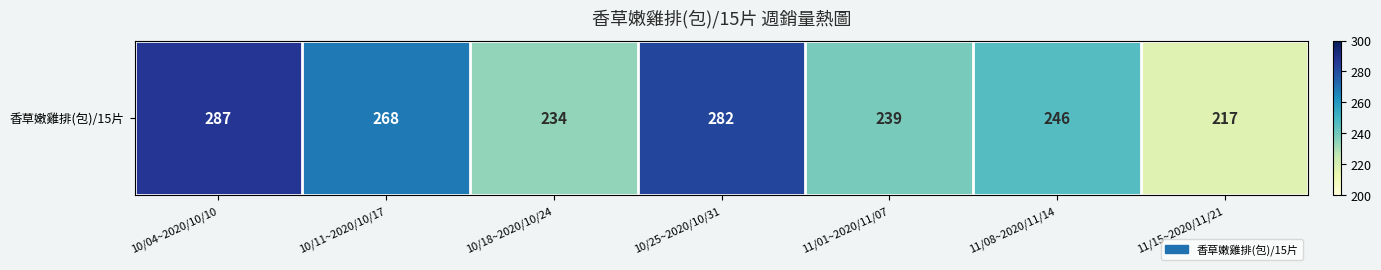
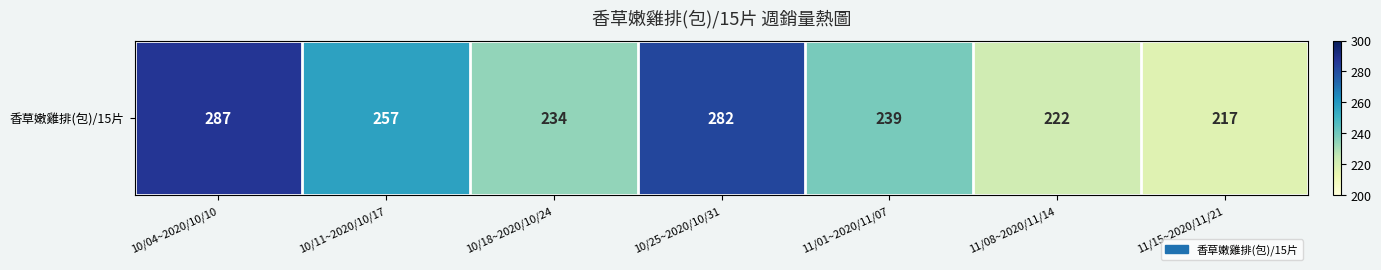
香草嫩雞排(包)/15片, 10/11~2020/10/17: 268 -> 257
香草嫩雞排(包)/15片, 11/08~2020/11/14: 246 -> 222
